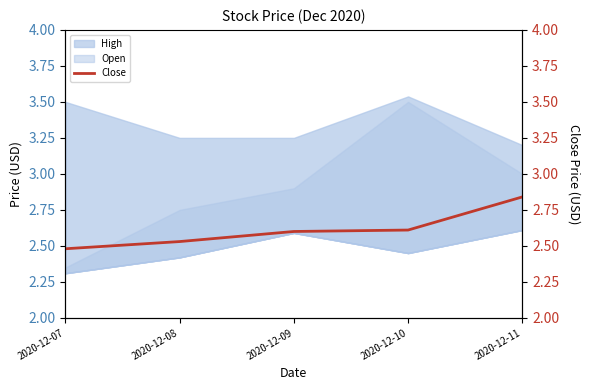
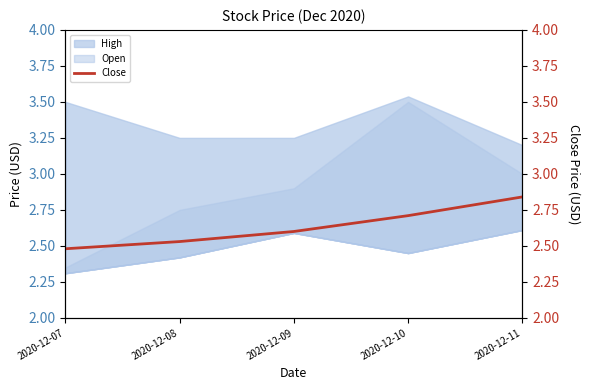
Close, 2020-12-10: 2.61 -> 2.71
